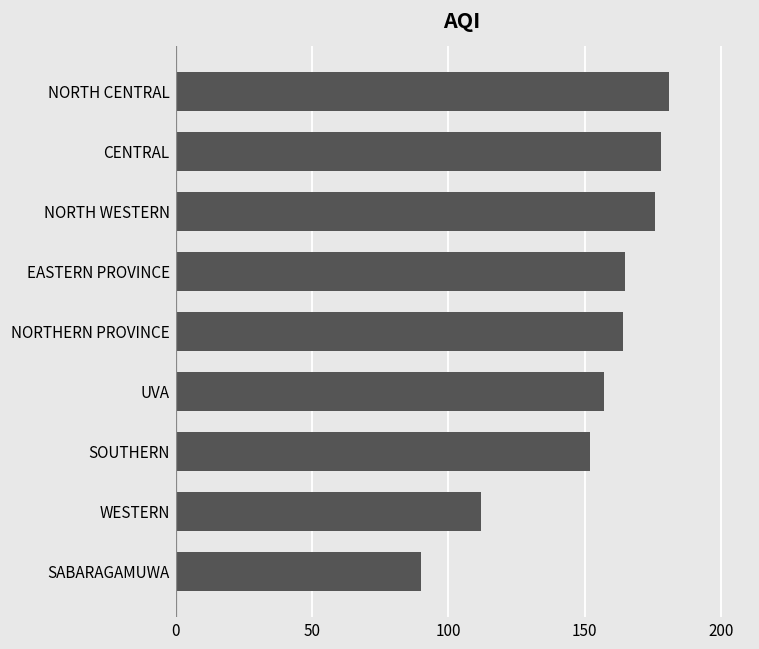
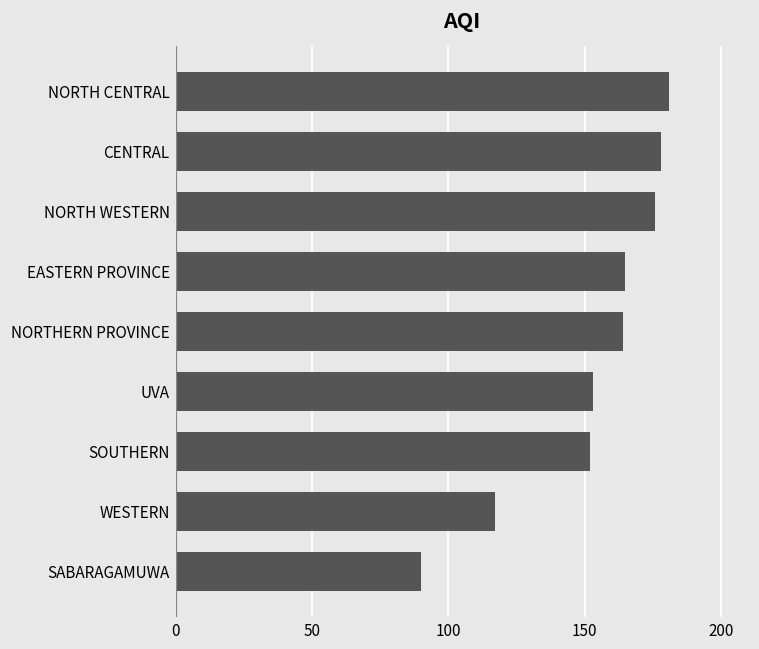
UVA: 157 -> 153
WESTERN: 112 -> 117
